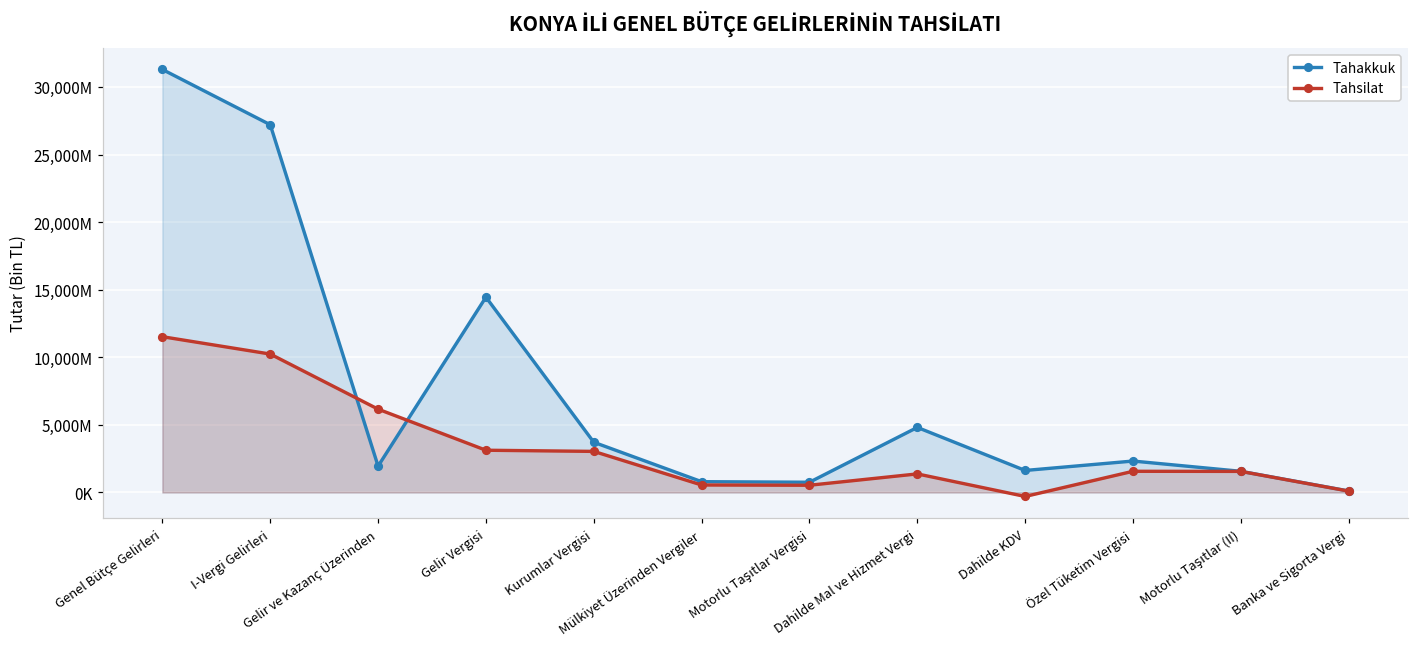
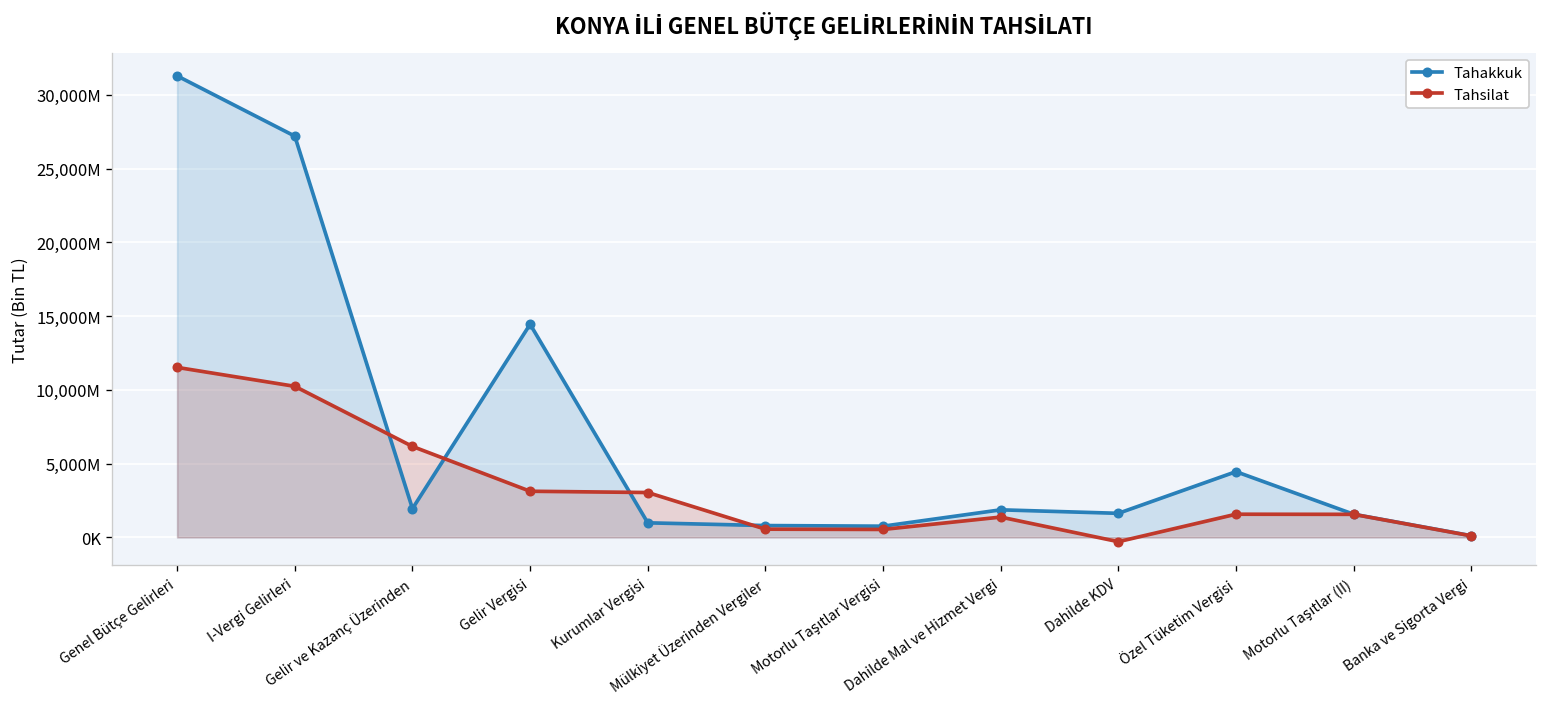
Tahakkuk, Kurumlar Vergisi: 3,700,000,000 -> 1,000,000,000
Tahakkuk, Dahilde Mal ve Hizmet Vergi: 4,800,000,000 -> 1,900,000,000
Tahakkuk, Özel Tüketim Vergisi: 2,300,000,000 -> 4,500,000,000
